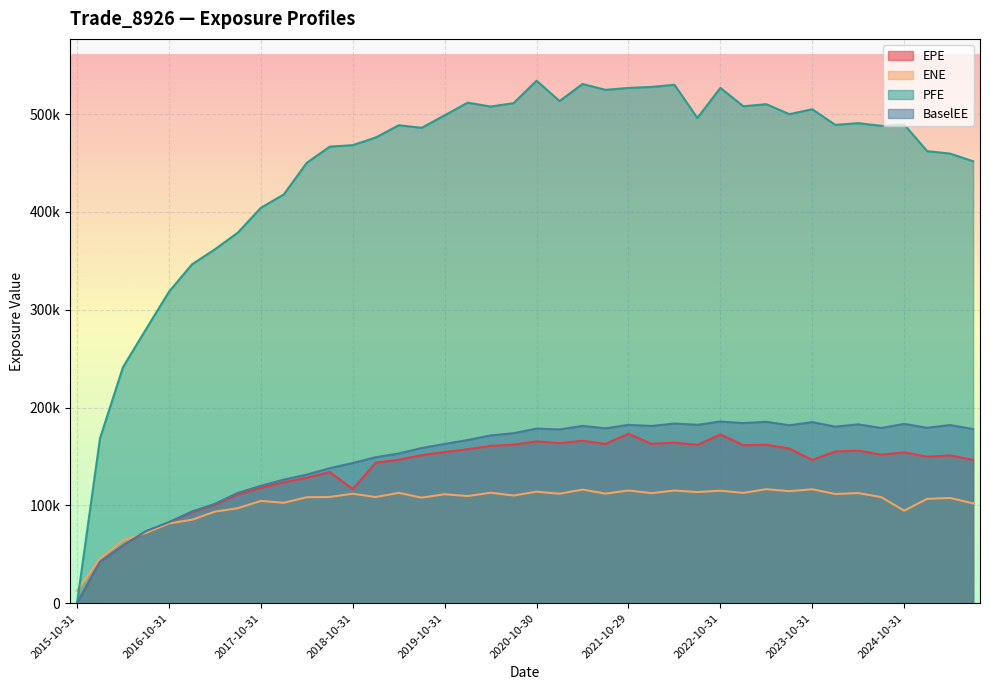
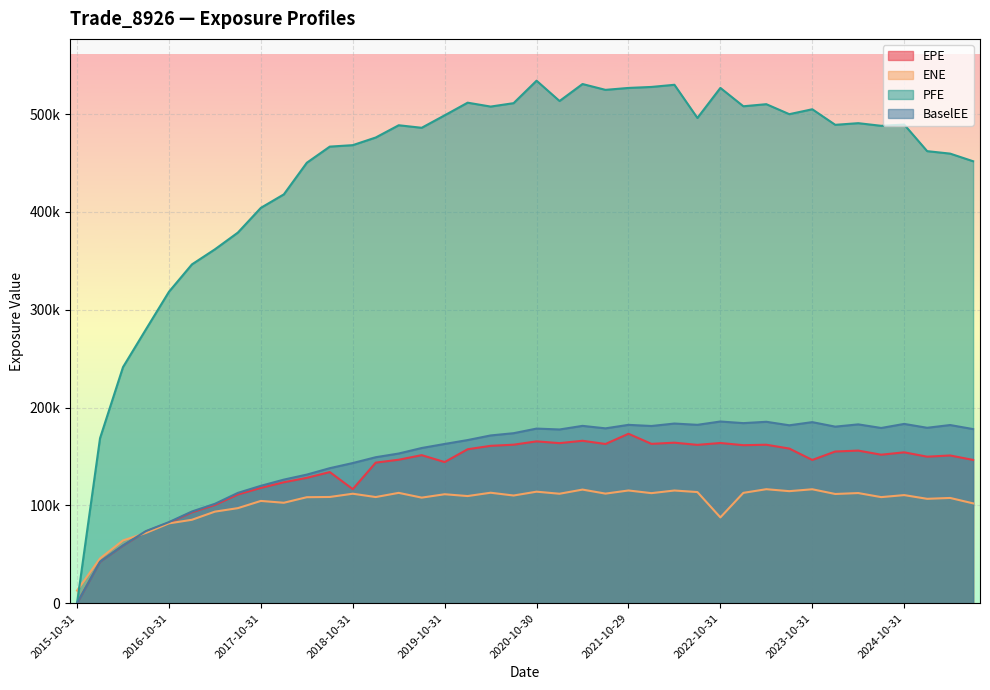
EPE, 2019-10-31: 150000 -> 140000
EPE, 2022-10-31: 170000 -> 160000
ENE, 2022-10-31: 110000 -> 90000
ENE, 2024-10-31: 90000 -> 110000
